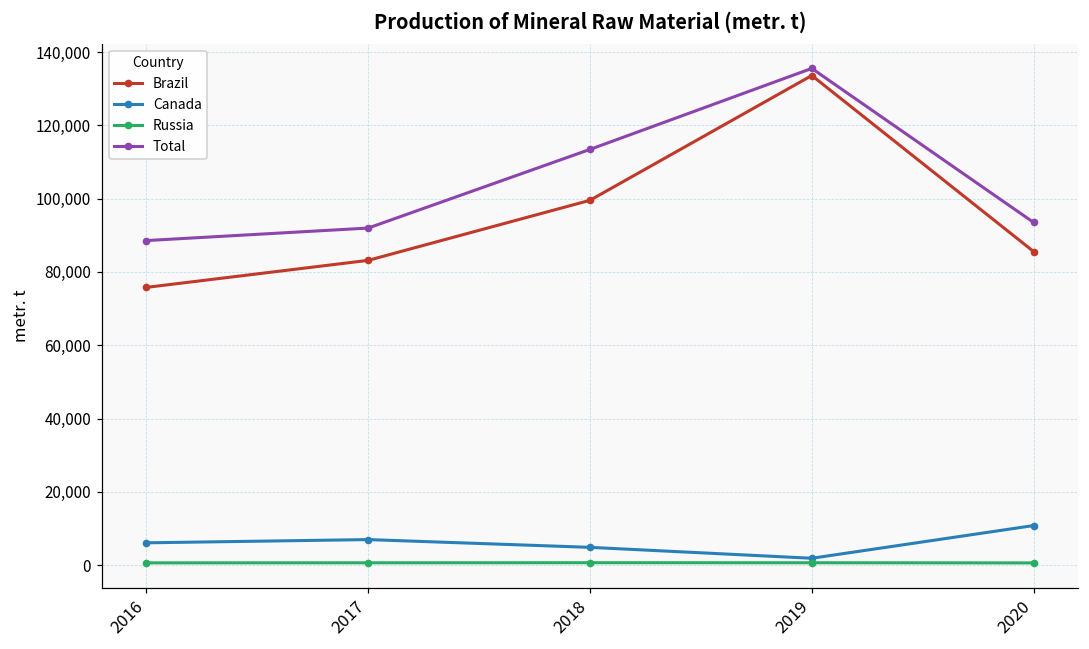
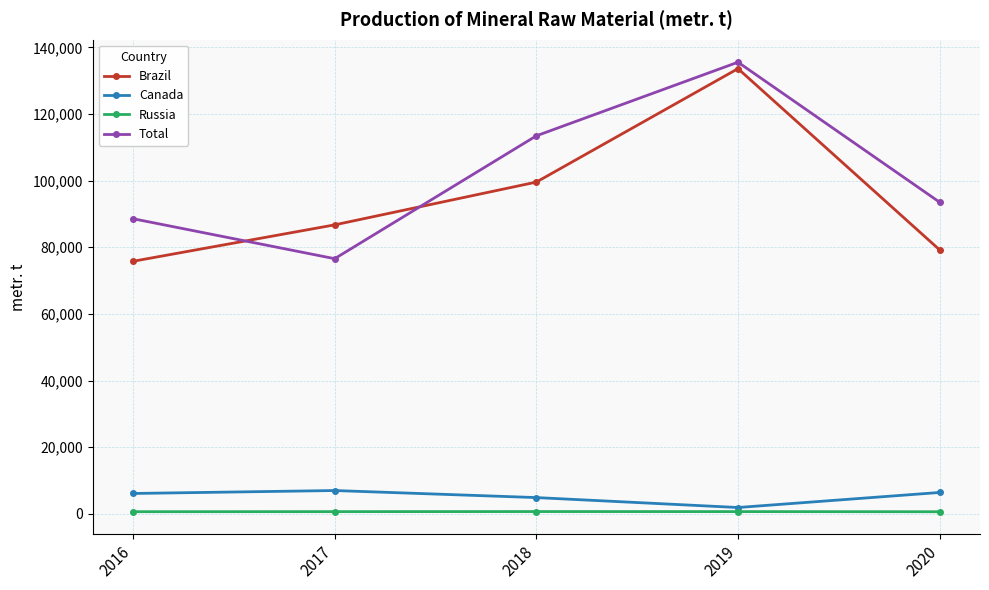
Brazil, 2017: 83,000 -> 87,000
Total, 2017: 92,000 -> 77,000
Brazil, 2020: 86,000 -> 79,000
Canada, 2020: 11,000 -> 6,000
